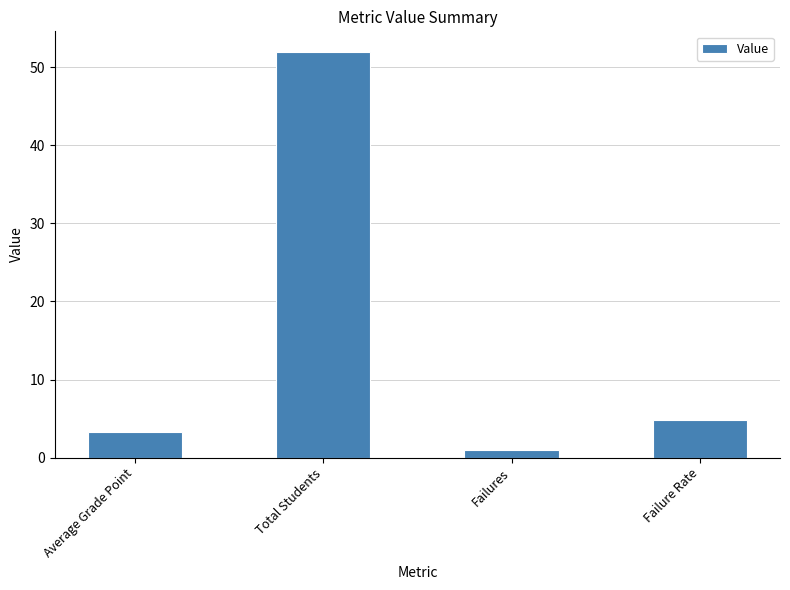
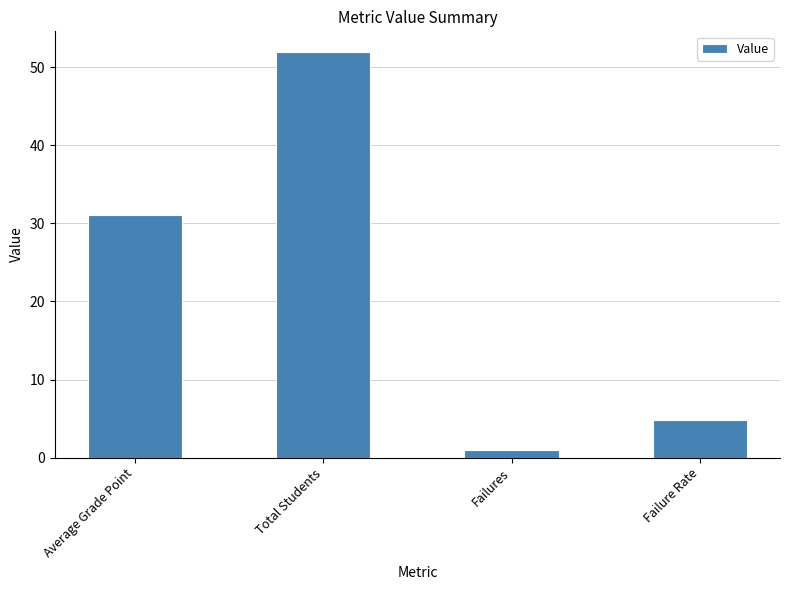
Average Grade Point: 3 -> 31
